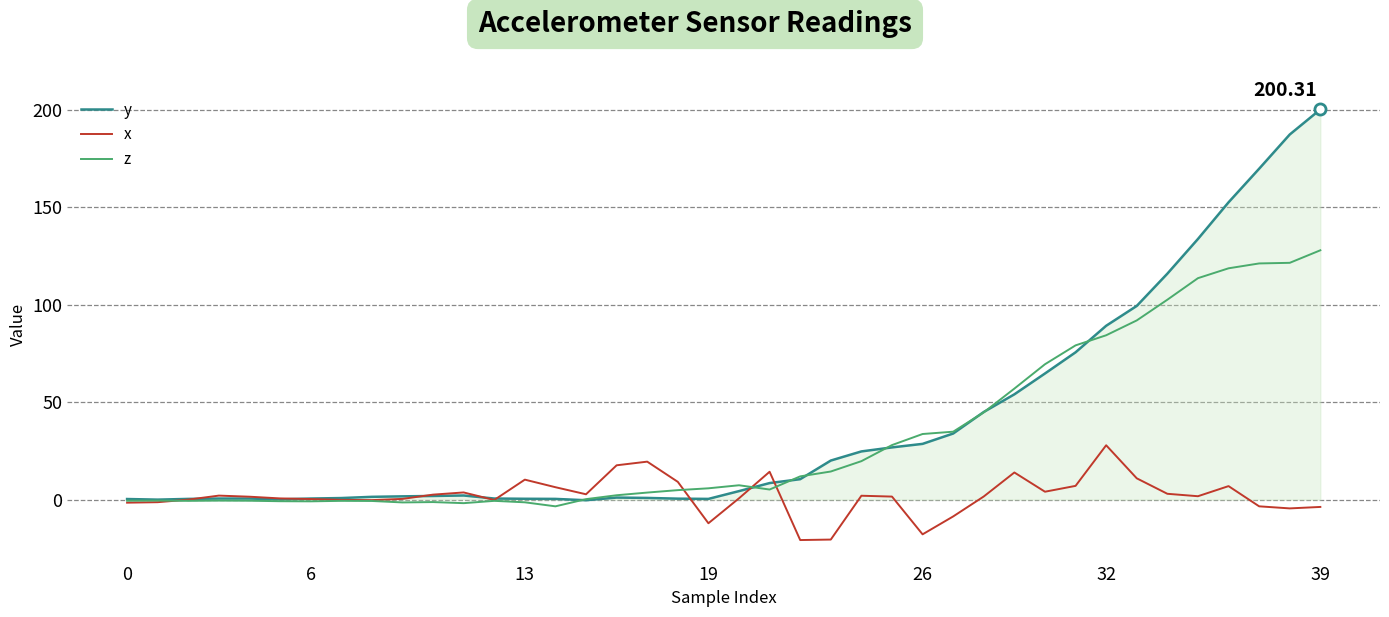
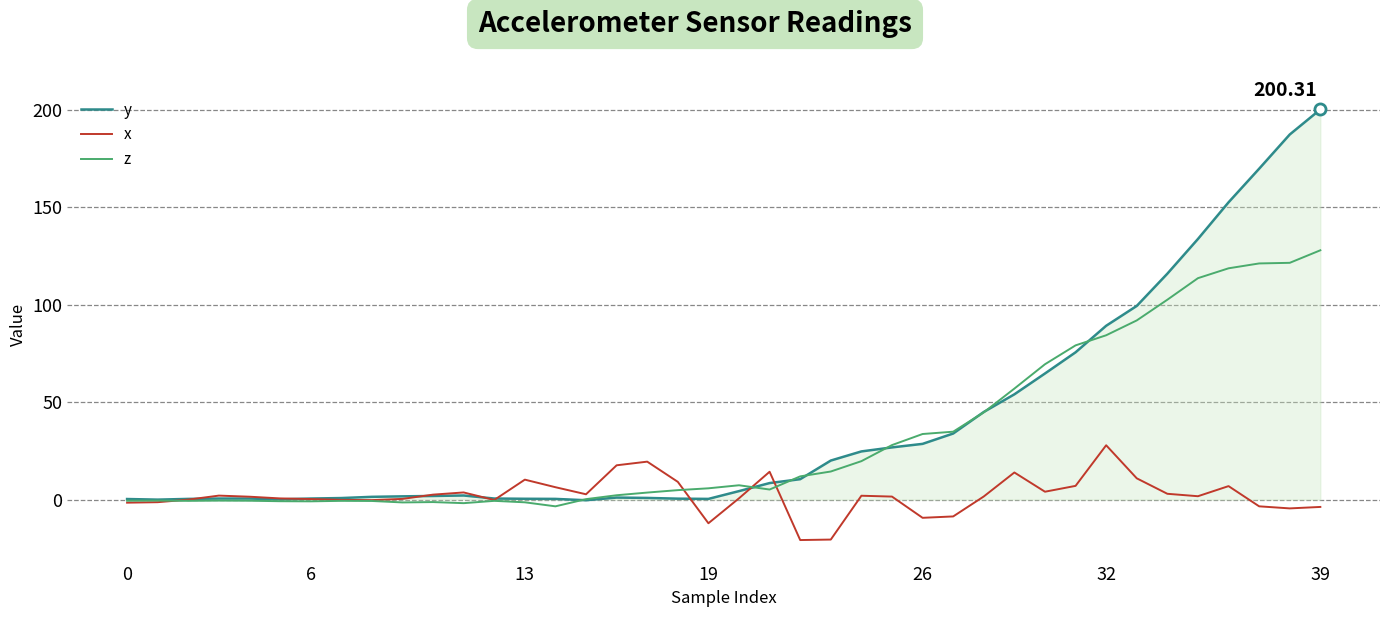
x, 26: -18 -> -9
